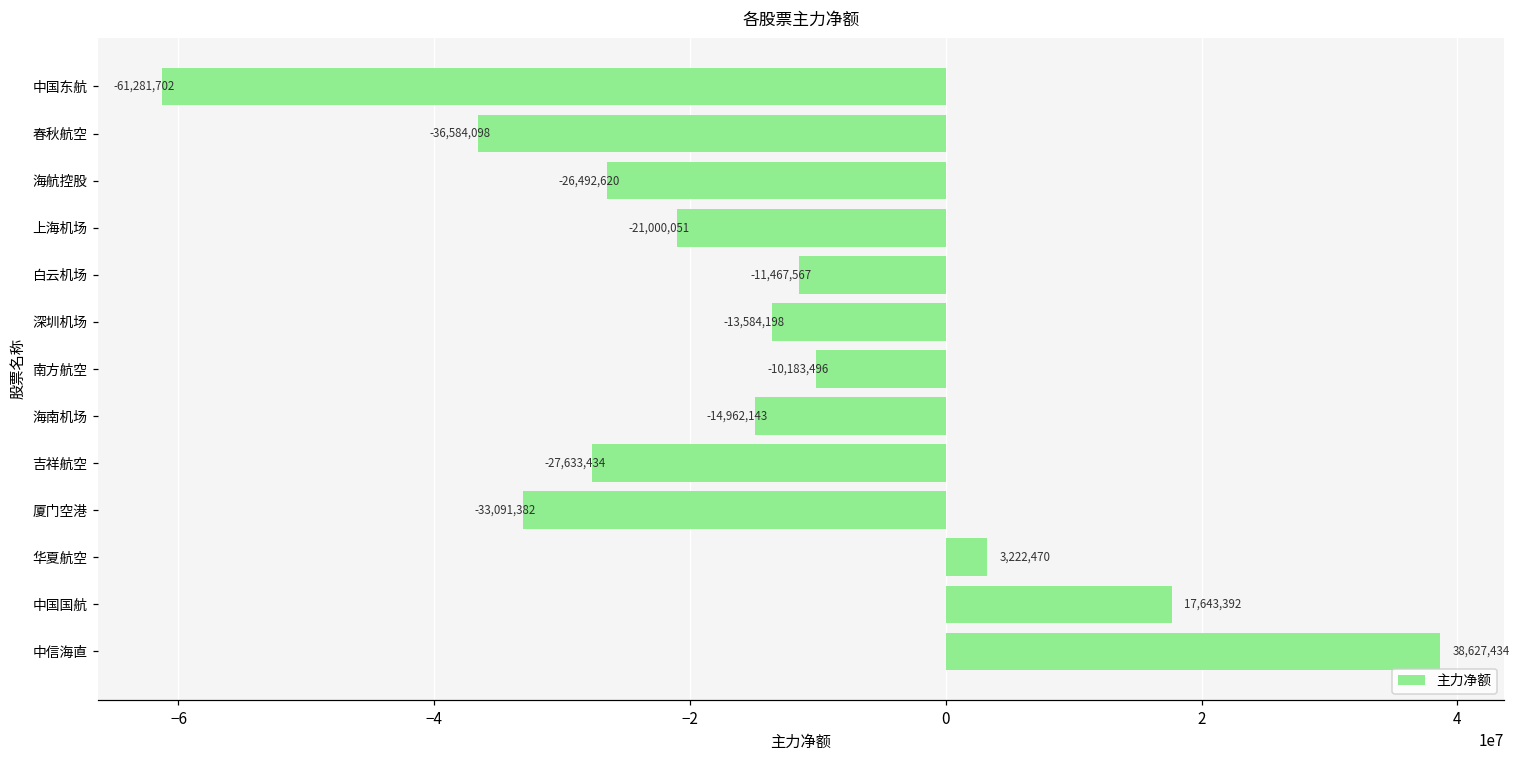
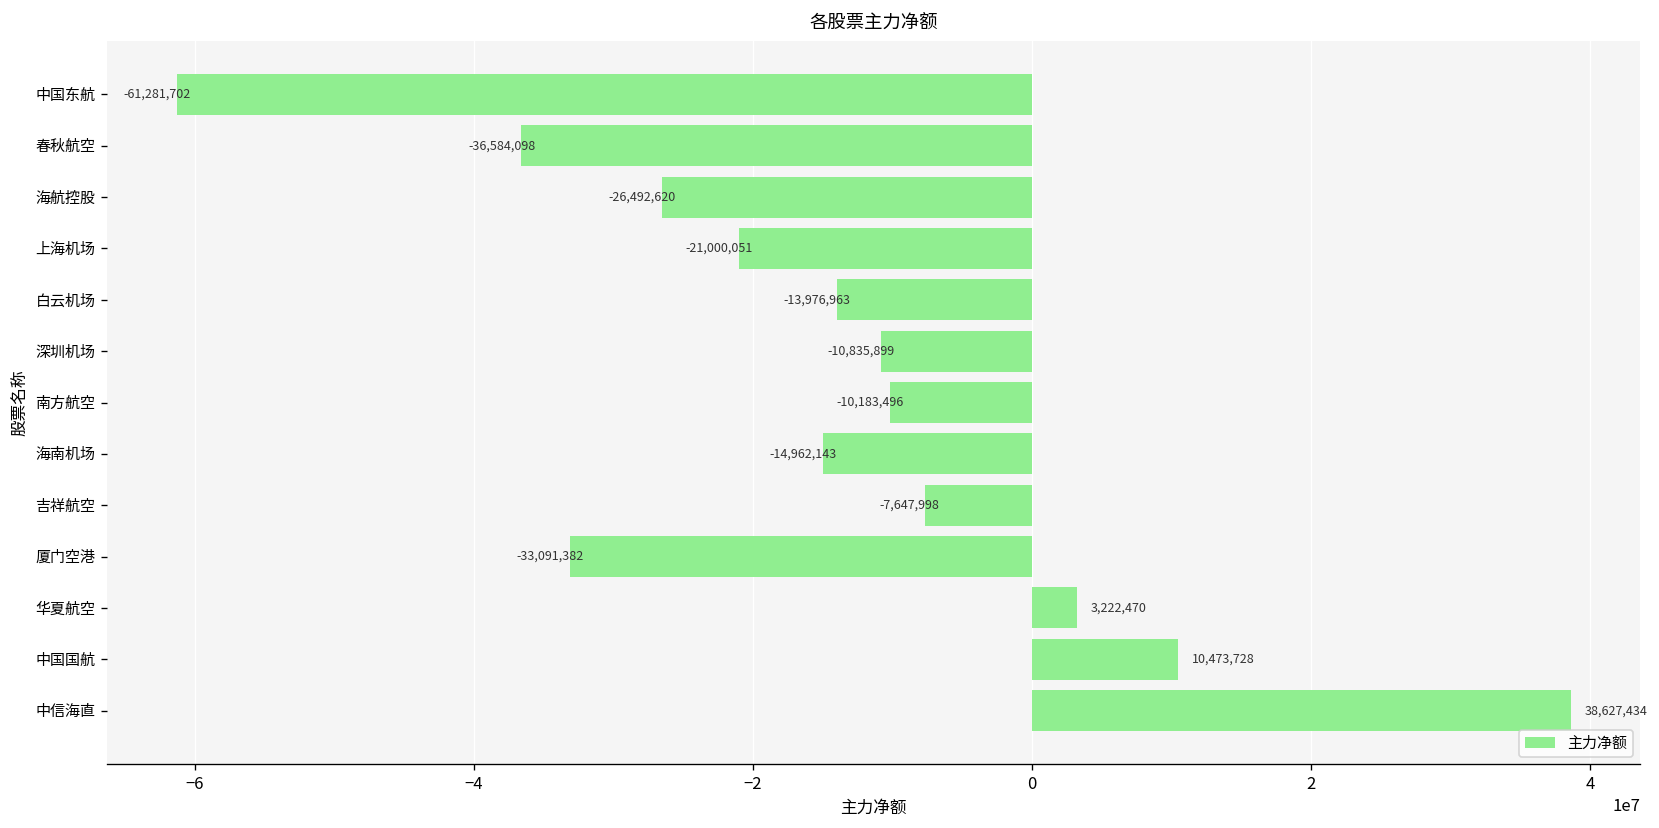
白云机场: -11,467,567 -> -13,976,963
深圳机场: -13,584,198 -> -10,835,899
吉祥航空: -27,633,434 -> -7,647,998
中国国航: 17,643,392 -> 10,473,728
